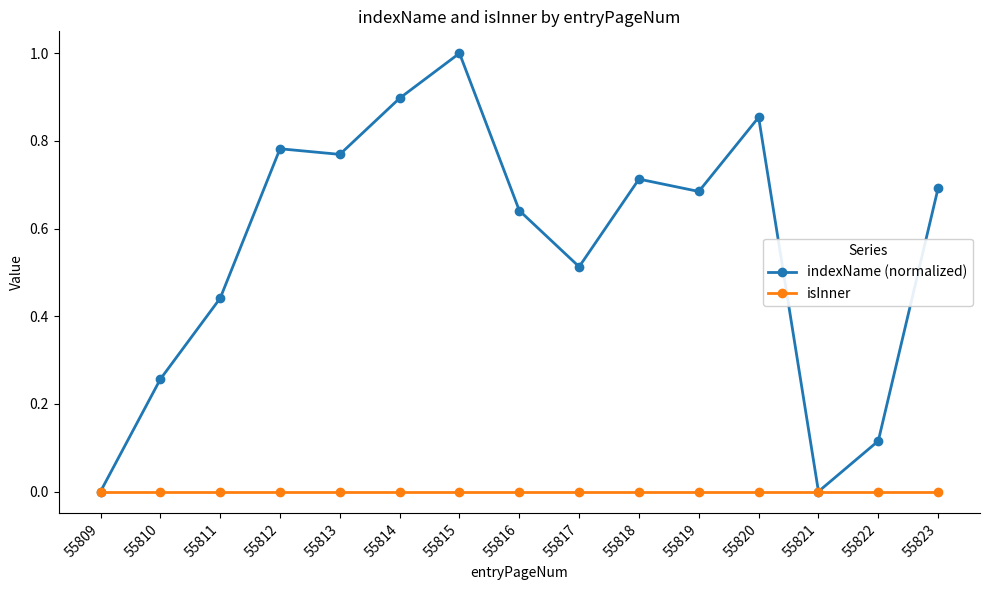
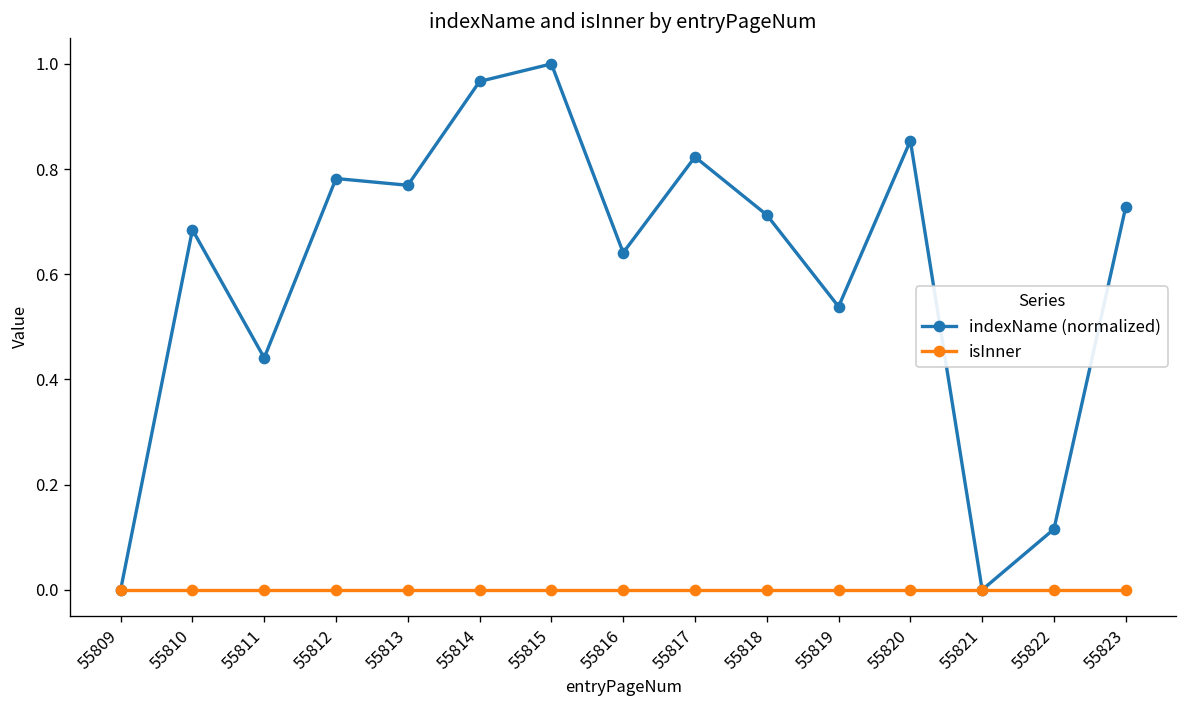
indexName (normalized), 55810: 0.26 -> 0.68
indexName (normalized), 55814: 0.90 -> 0.97
indexName (normalized), 55817: 0.51 -> 0.82
indexName (normalized), 55819: 0.68 -> 0.54
indexName (normalized), 55823: 0.69 -> 0.73
